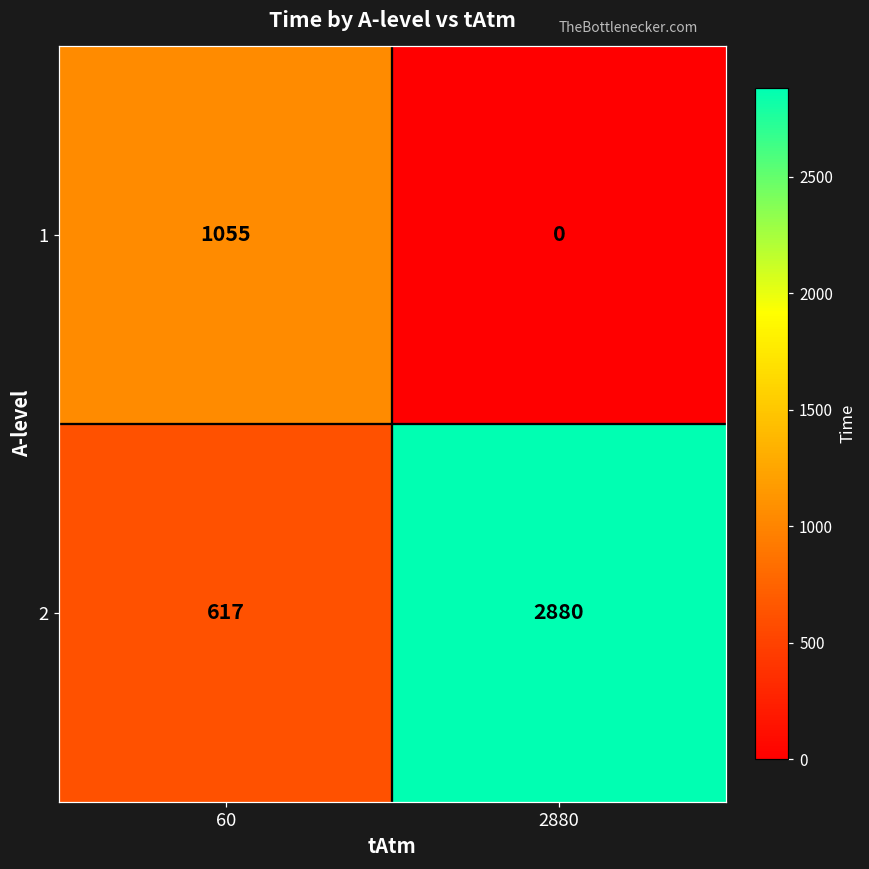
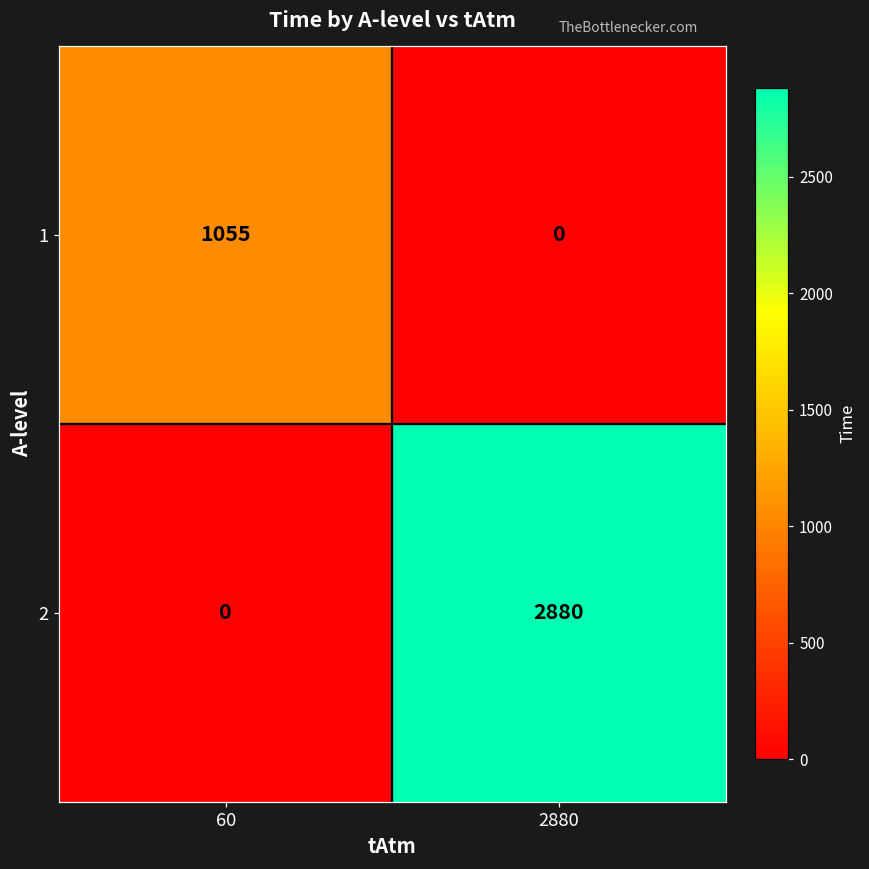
2, 60: 617 -> 0
